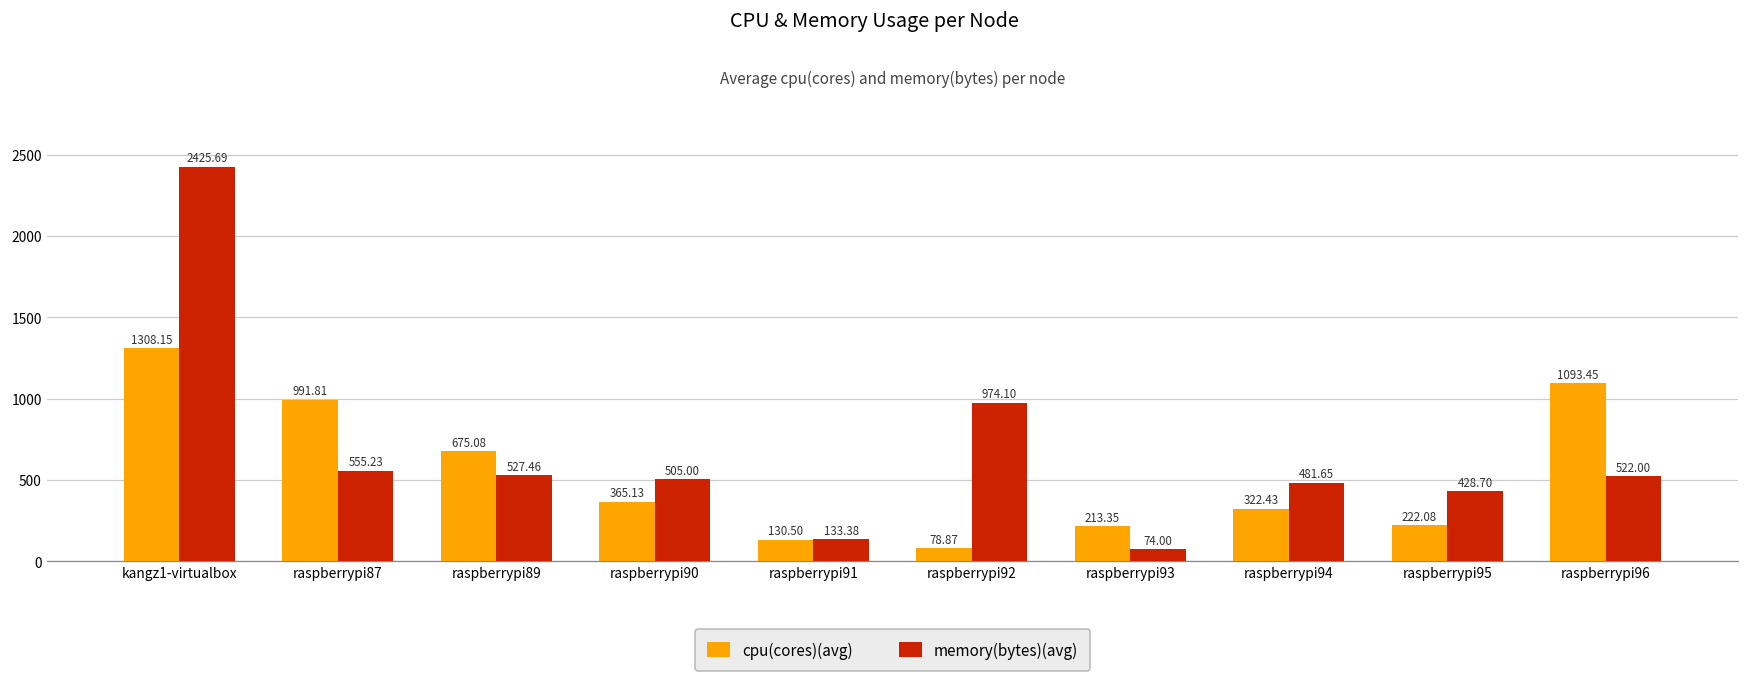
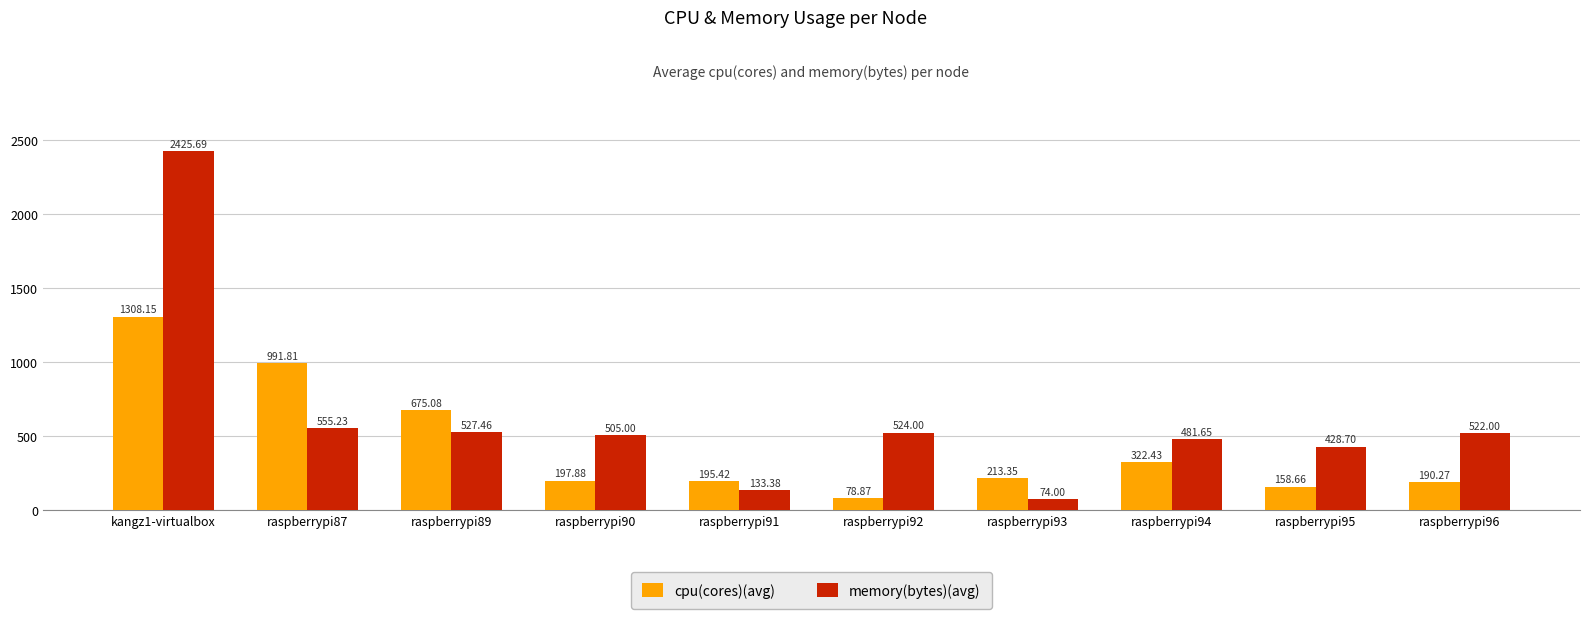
cpu(cores)(avg), raspberrypi90: 365.13 -> 197.88
cpu(cores)(avg), raspberrypi91: 130.50 -> 195.42
memory(bytes)(avg), raspberrypi92: 974.10 -> 524.00
cpu(cores)(avg), raspberrypi95: 222.08 -> 158.66
cpu(cores)(avg), raspberrypi96: 1093.45 -> 190.27
